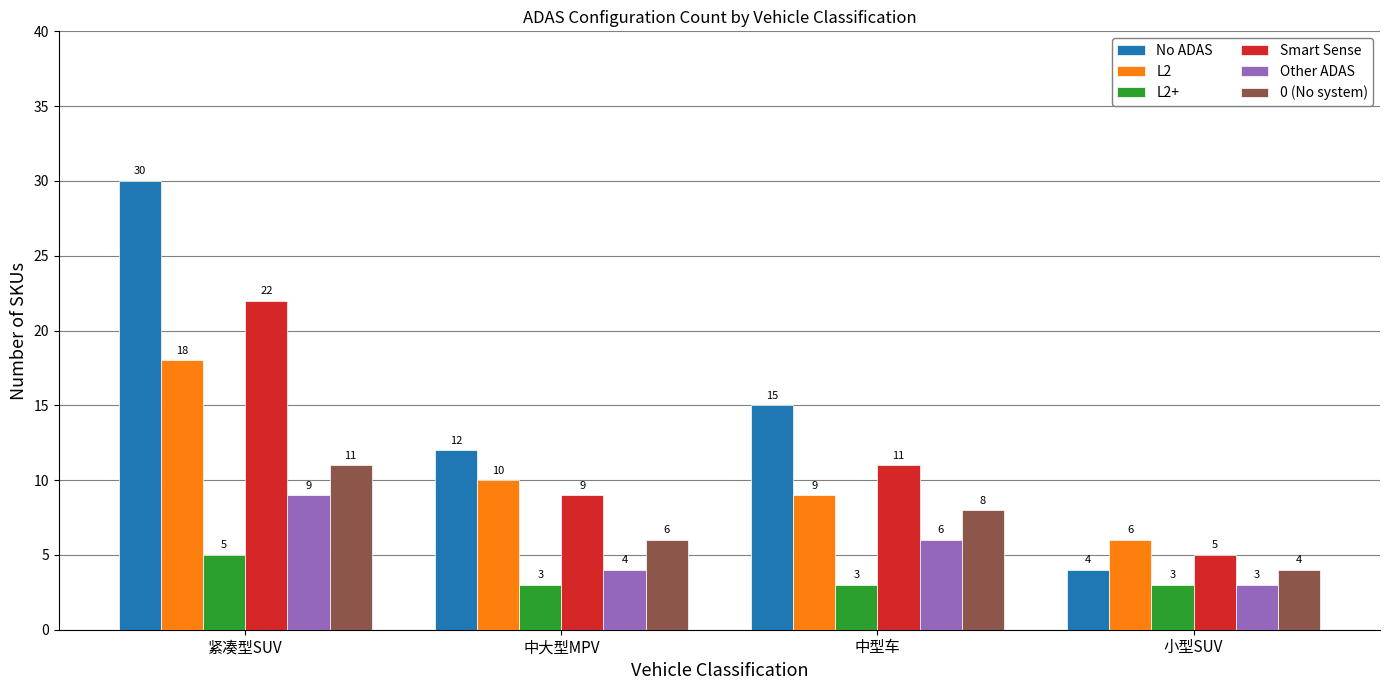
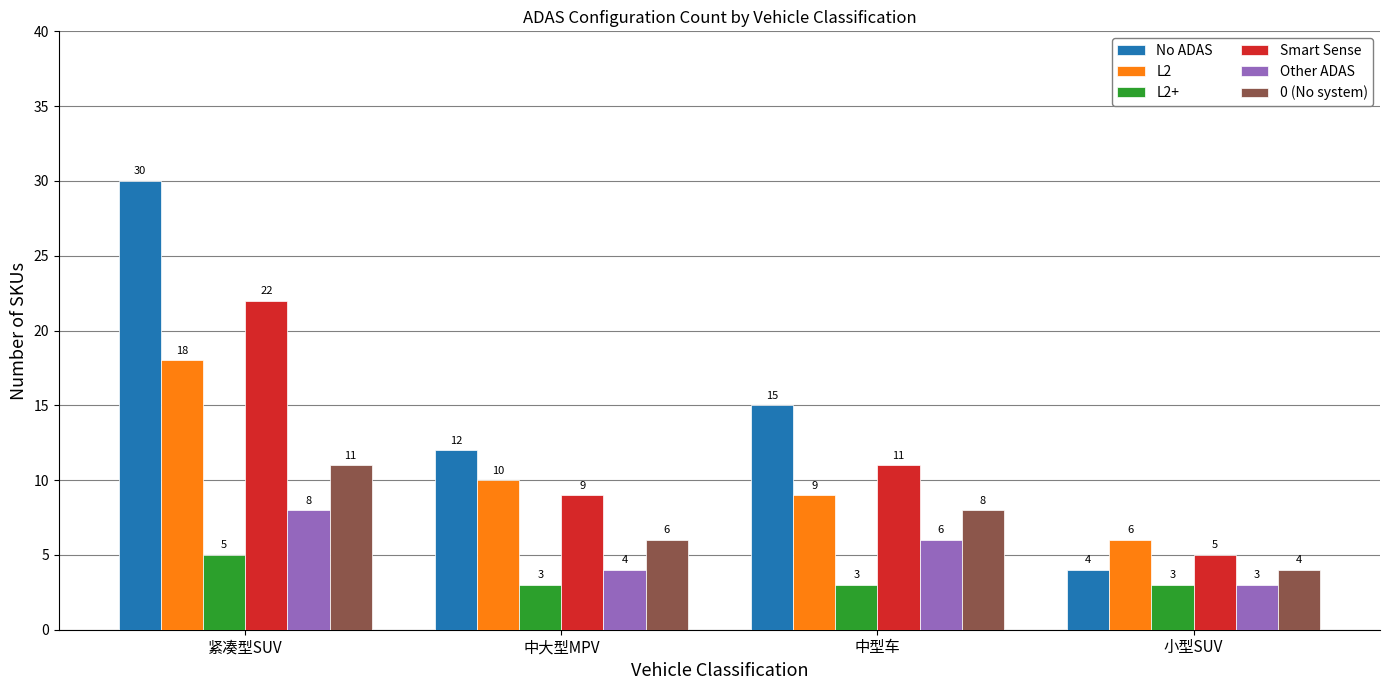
Other ADAS, 紧凑型SUV: 9 -> 8
